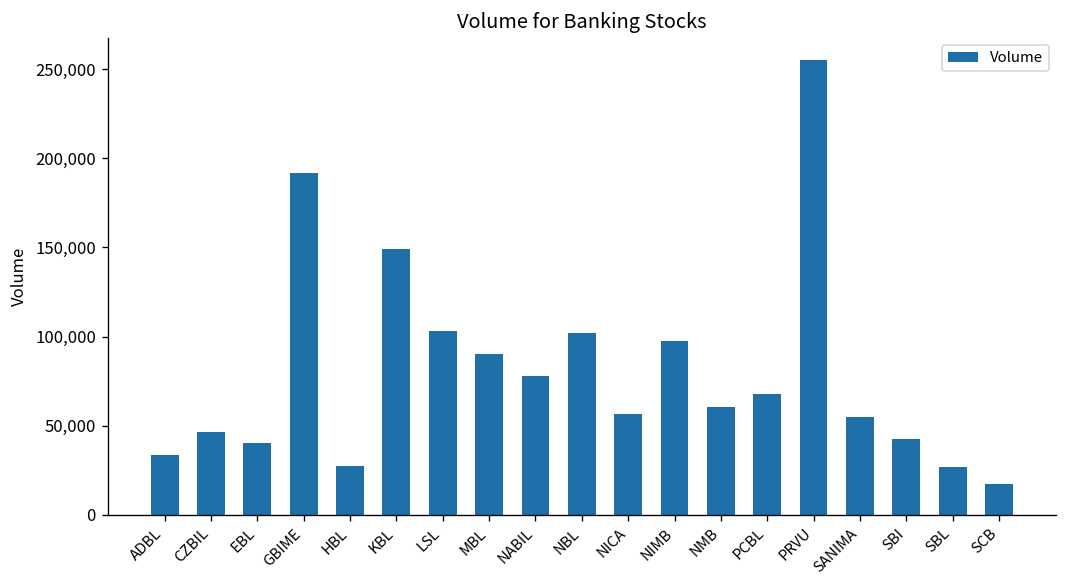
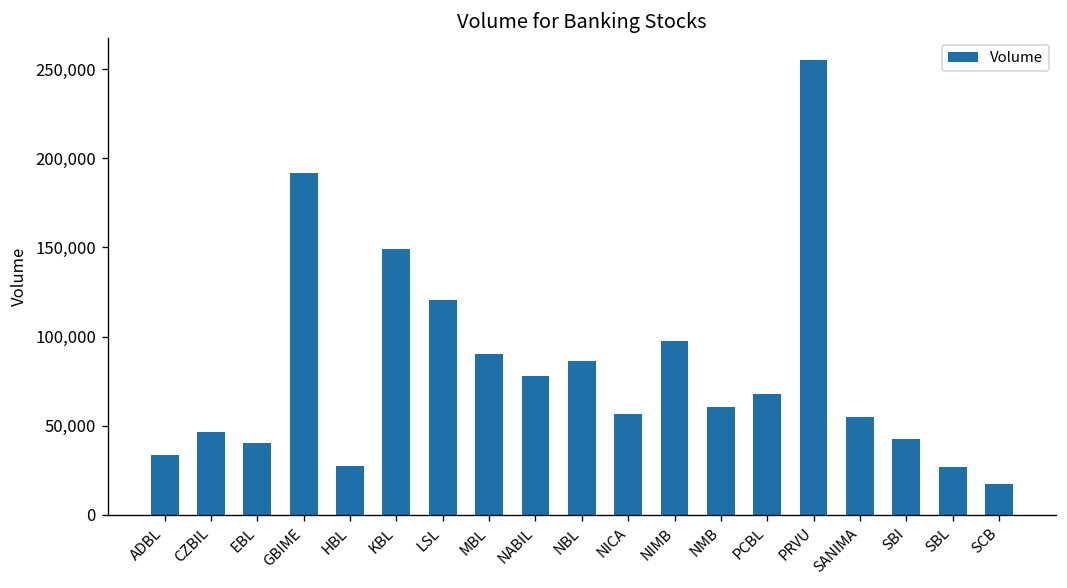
LSL: 103,000 -> 120,000
NBL: 102,000 -> 86,000
